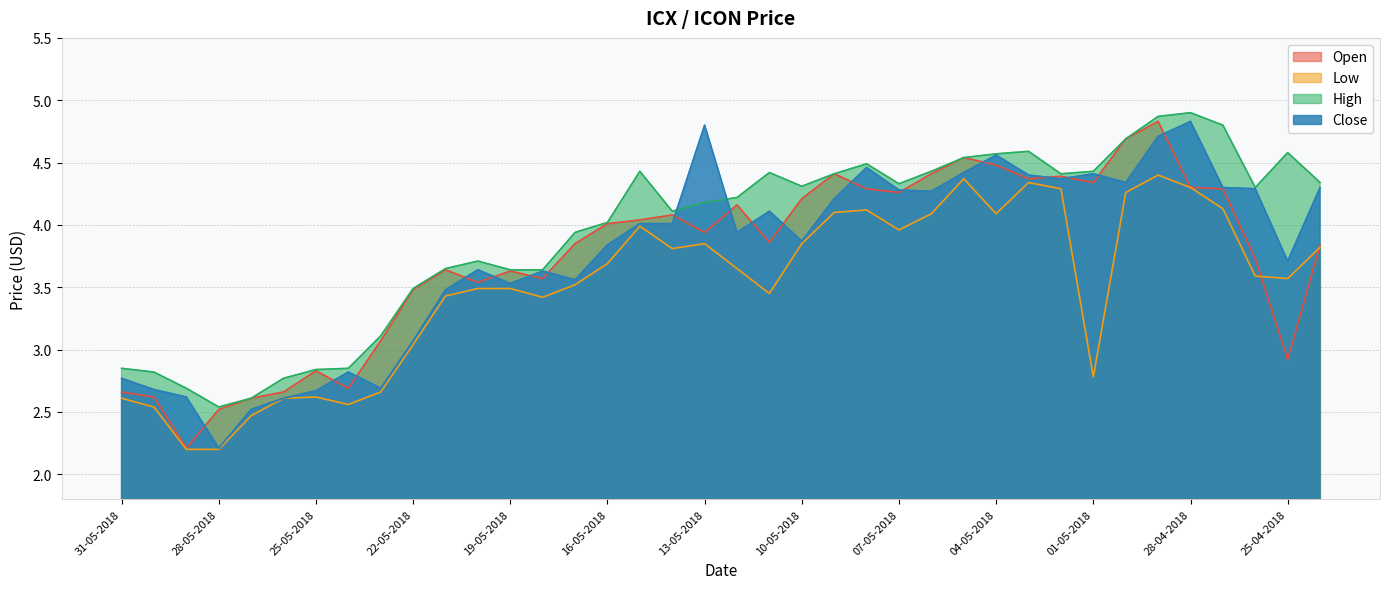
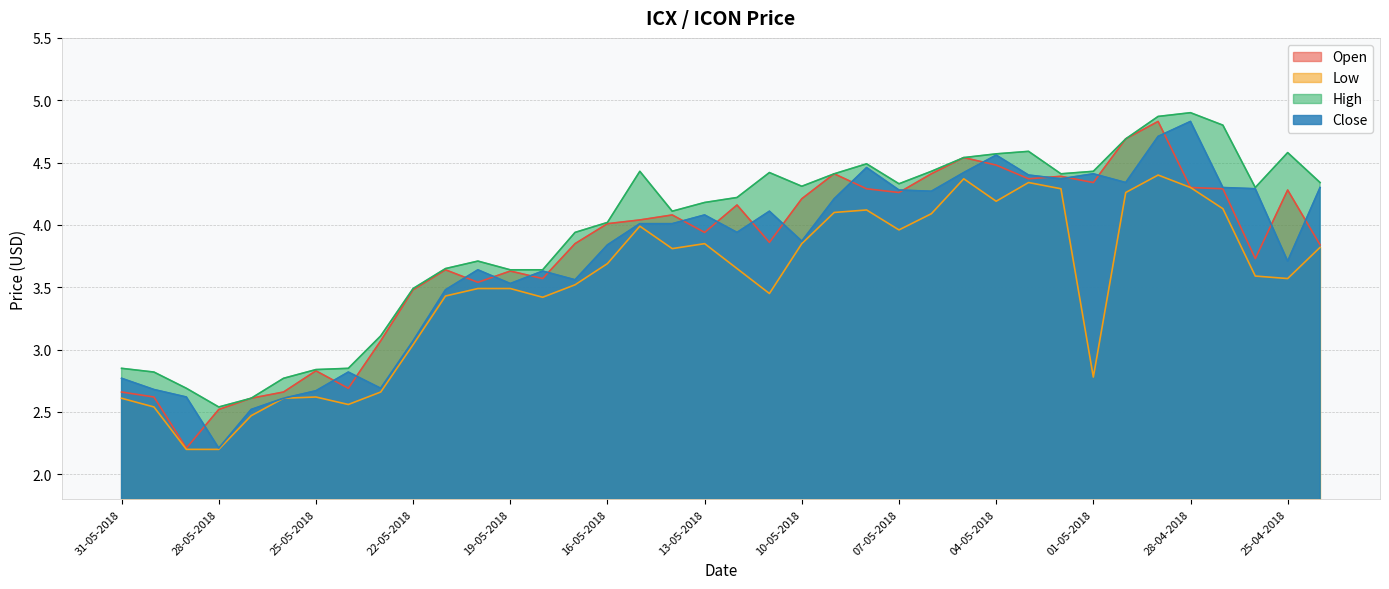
Close, 13-05-2018: 4.80 -> 4.08
Low, 04-05-2018: 4.09 -> 4.19
Open, 25-04-2018: 2.92 -> 4.28
